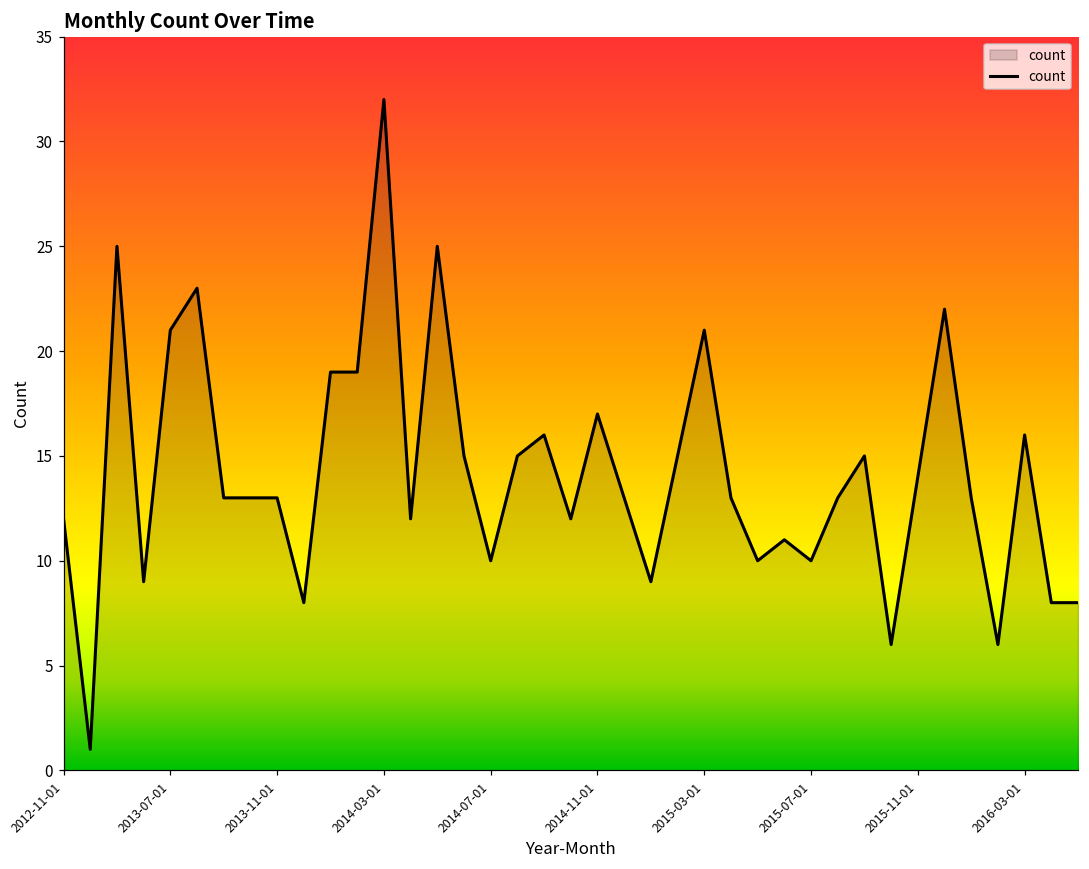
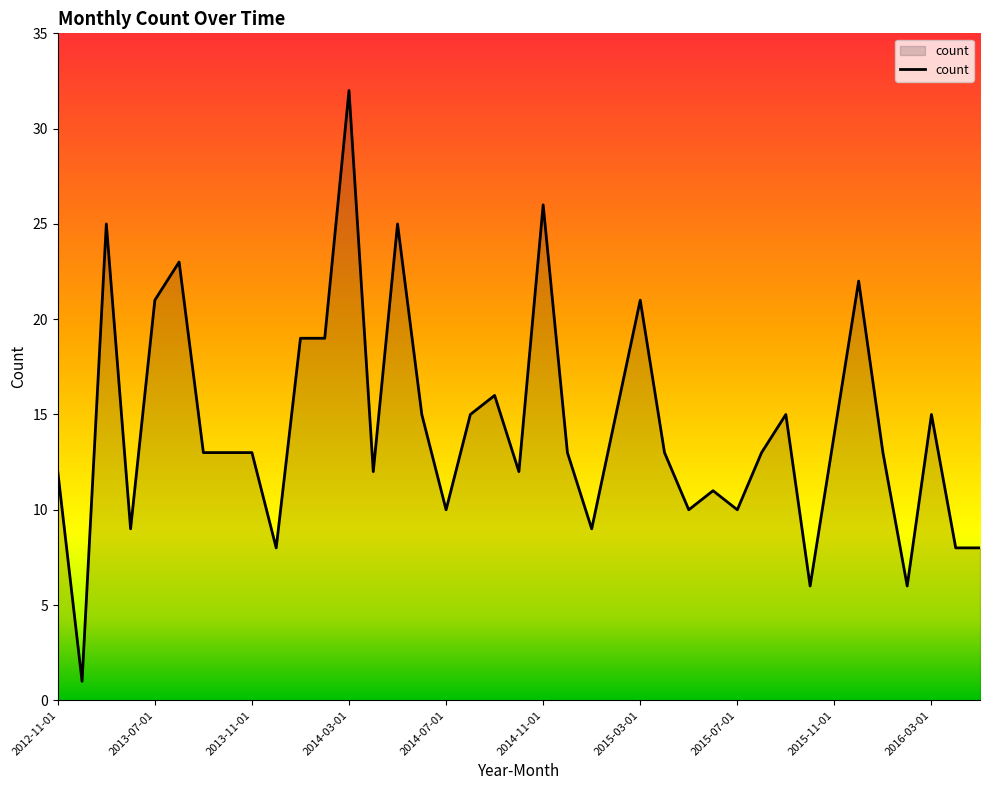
2014-11-01: 17 -> 26
2016-03-01: 16 -> 15
